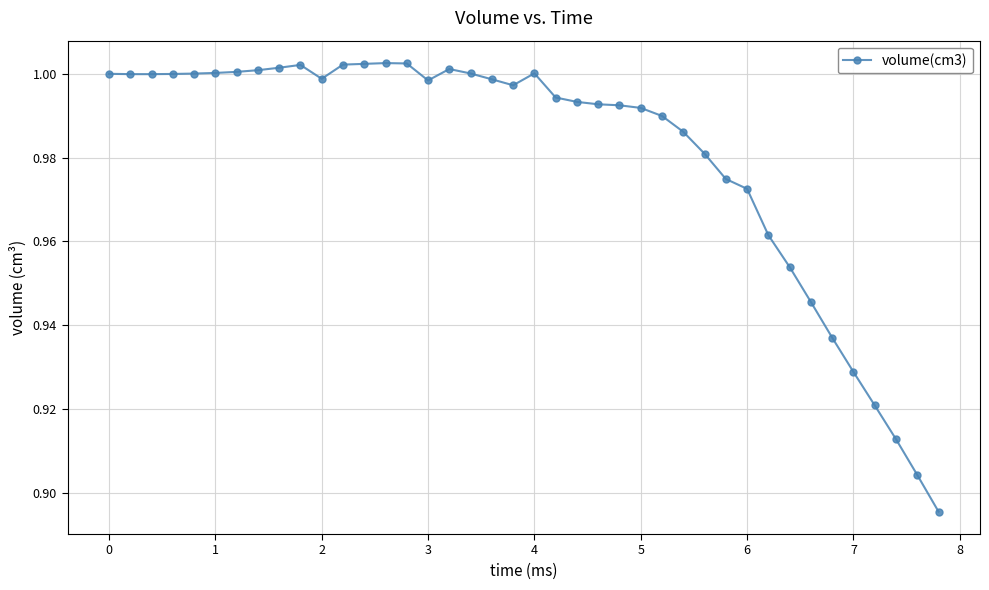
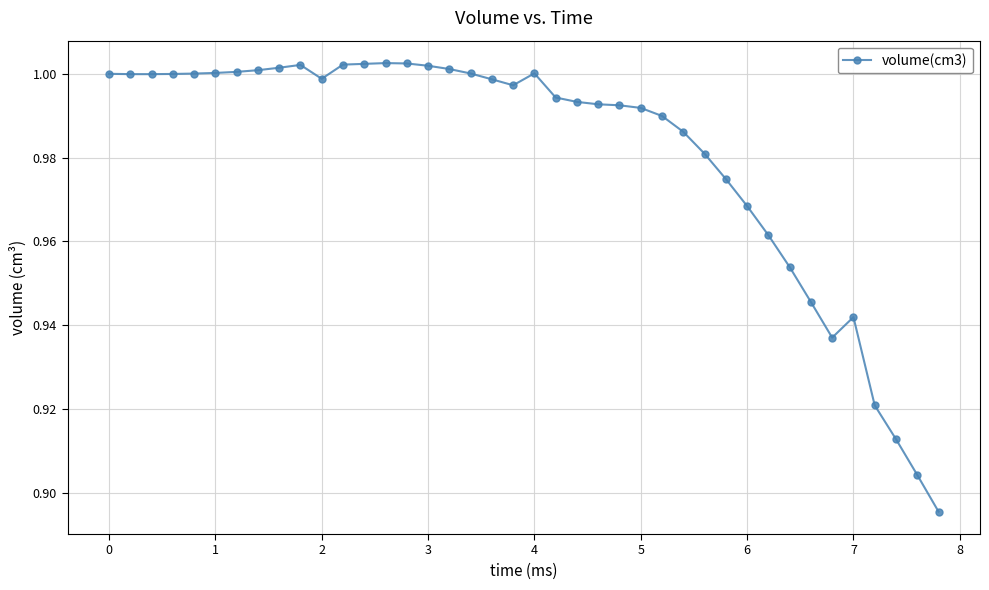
3: 0.998 -> 1.002
6: 0.973 -> 0.968
7: 0.929 -> 0.942
